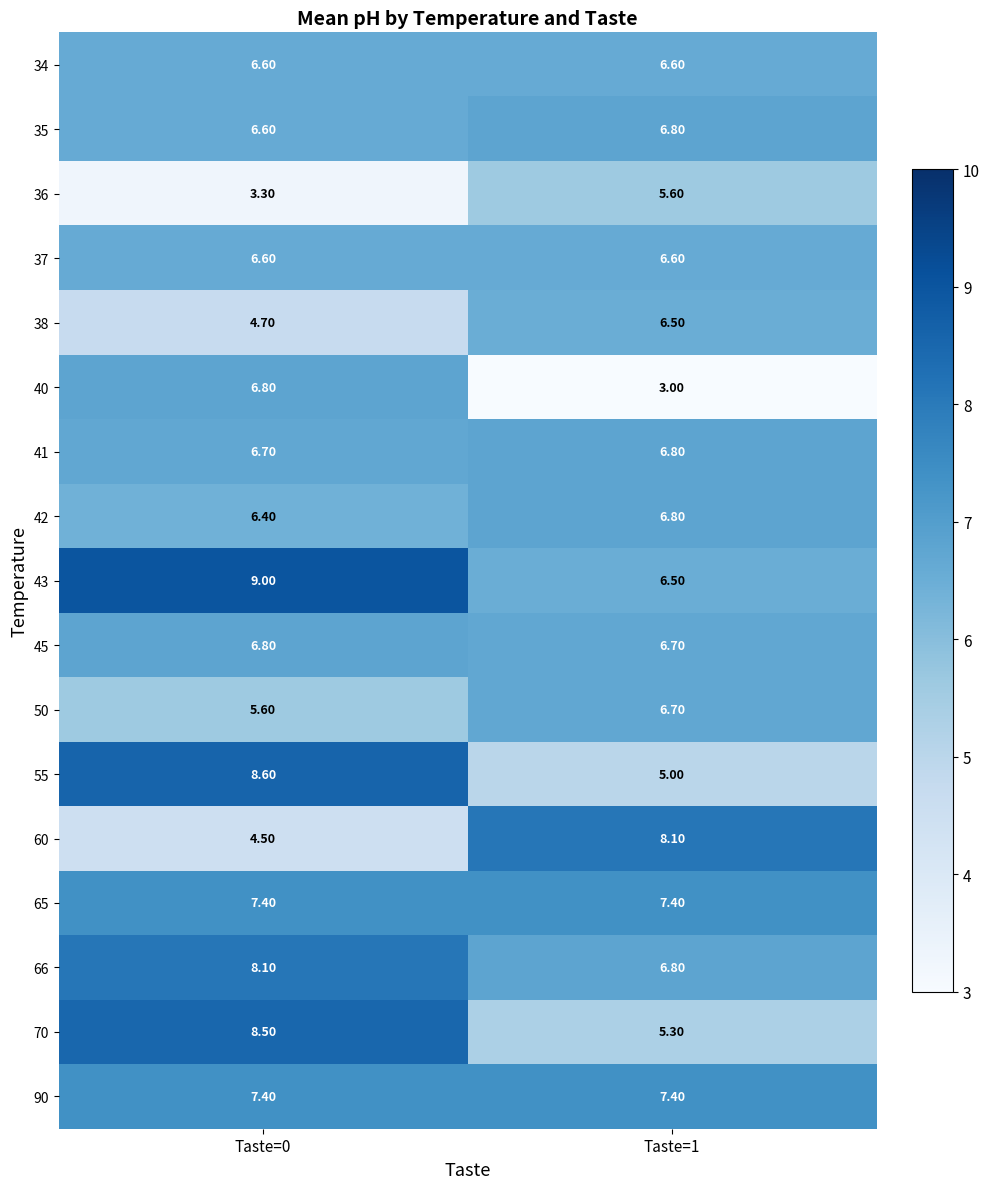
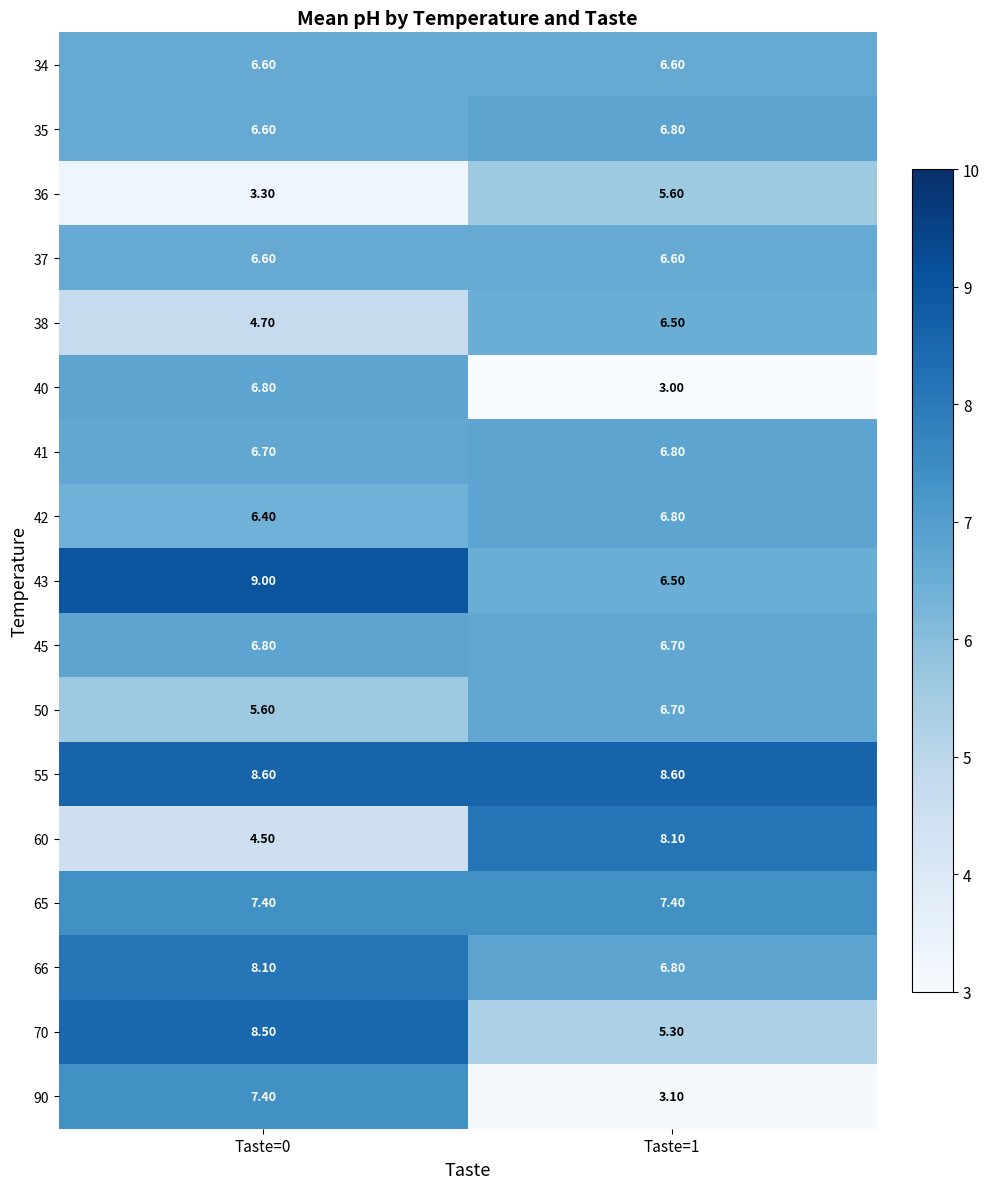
55, Taste=1: 5.00 -> 8.60
90, Taste=1: 7.40 -> 3.10
